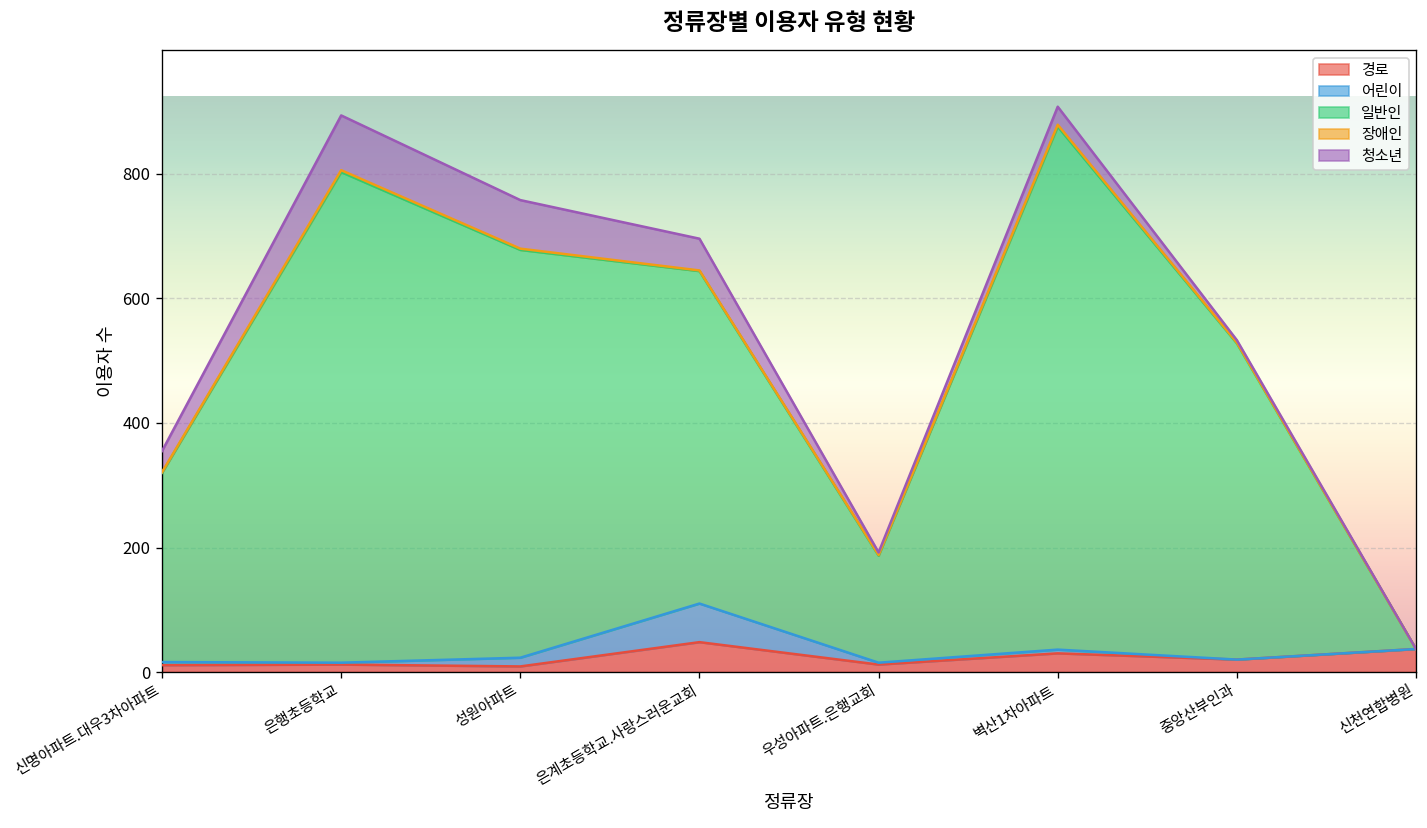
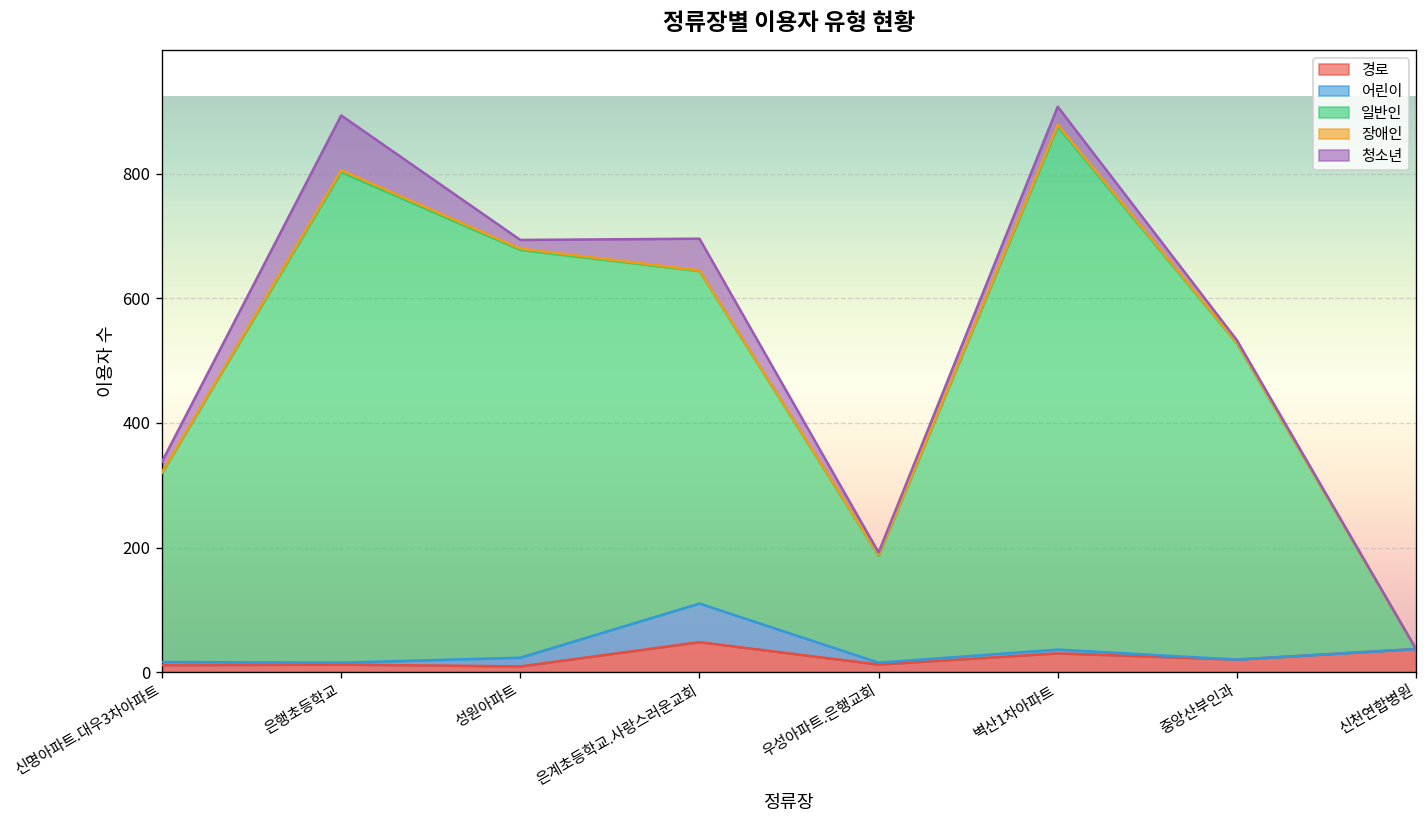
청소년, 신명아파트.대우3차아파트: 30 -> 20
청소년, 성원아파트: 80 -> 10
